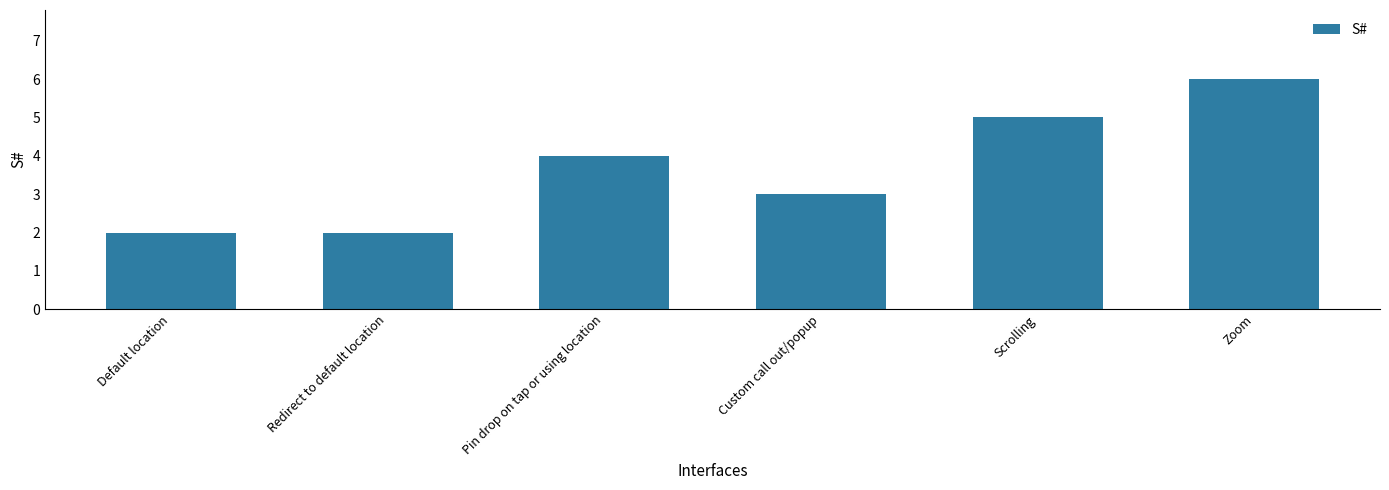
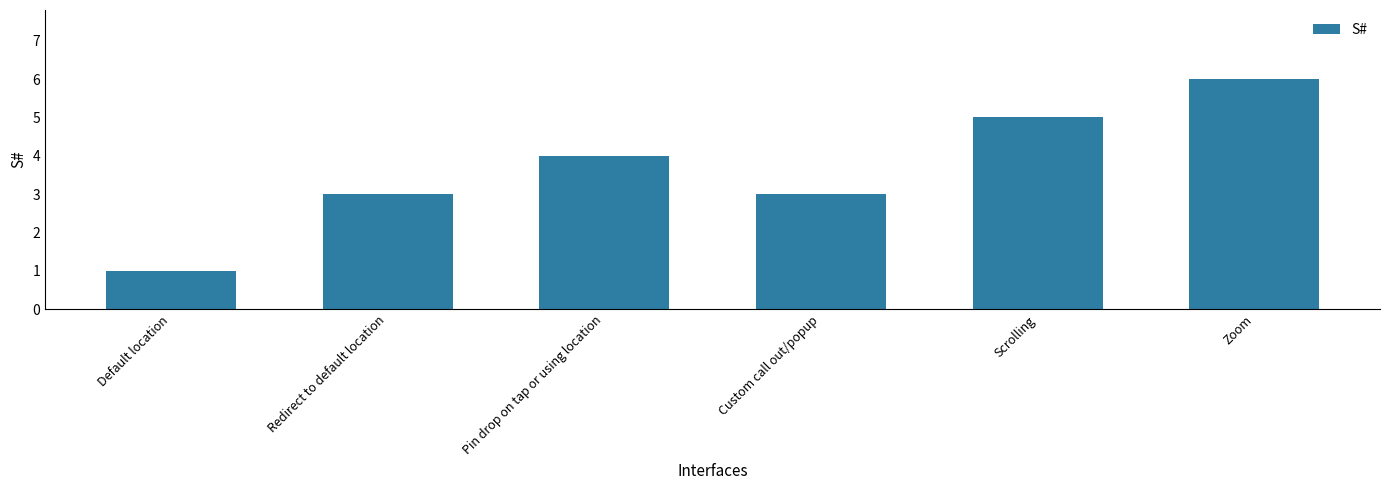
Default location: 2 -> 1
Redirect to default location: 2 -> 3
